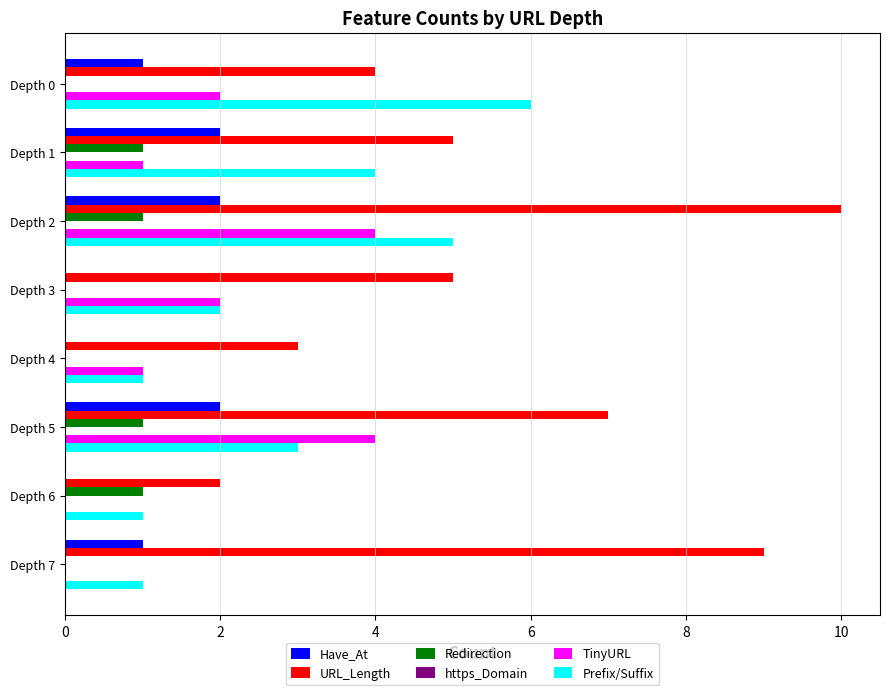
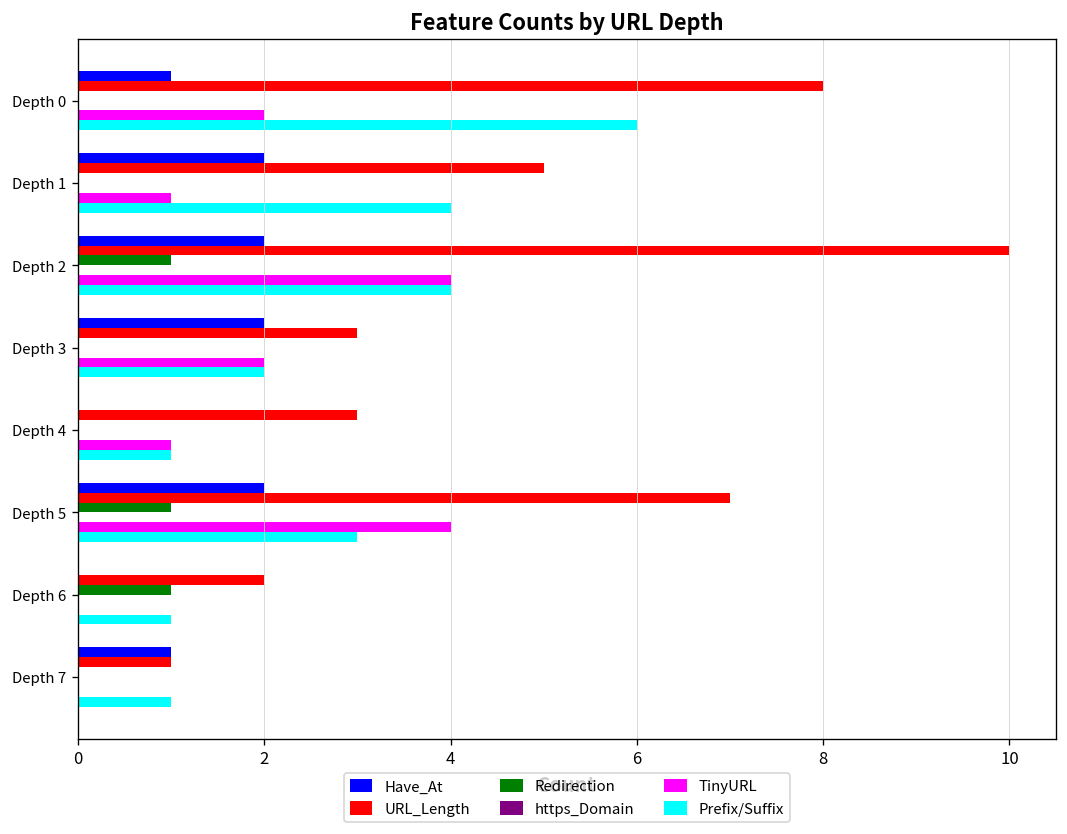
URL_Length, Depth 0: 4 -> 8
Redirection, Depth 1: 1 -> 0
Prefix/Suffix, Depth 2: 5 -> 4
Have_At, Depth 3: 0 -> 2
URL_Length, Depth 3: 5 -> 3
URL_Length, Depth 7: 9 -> 1
